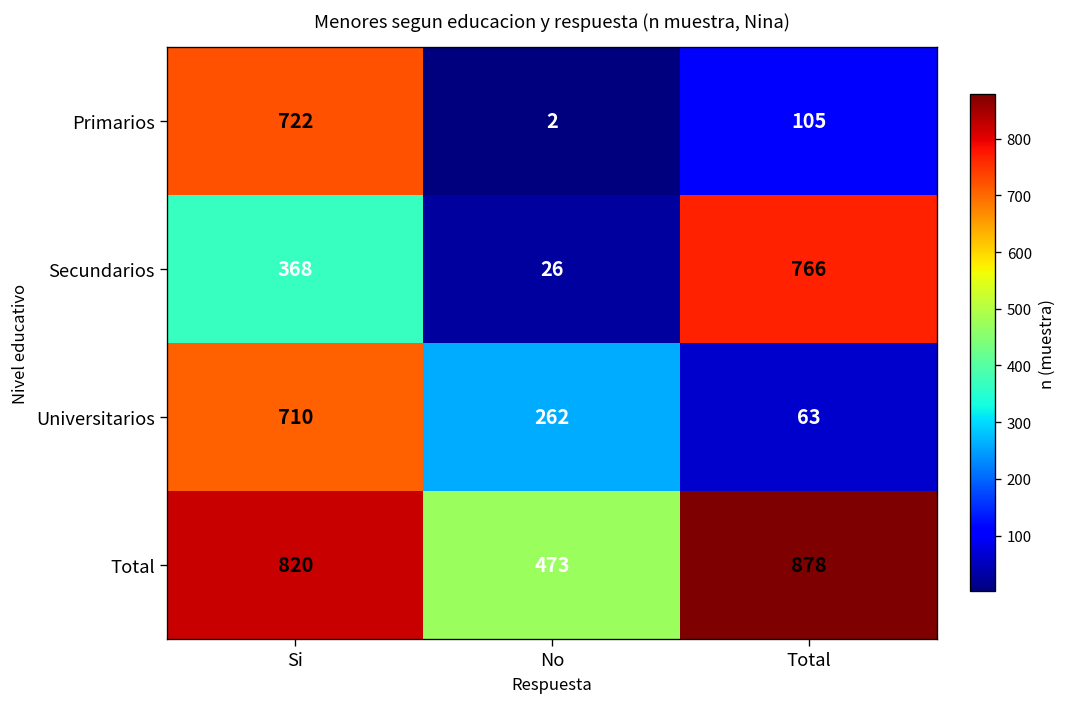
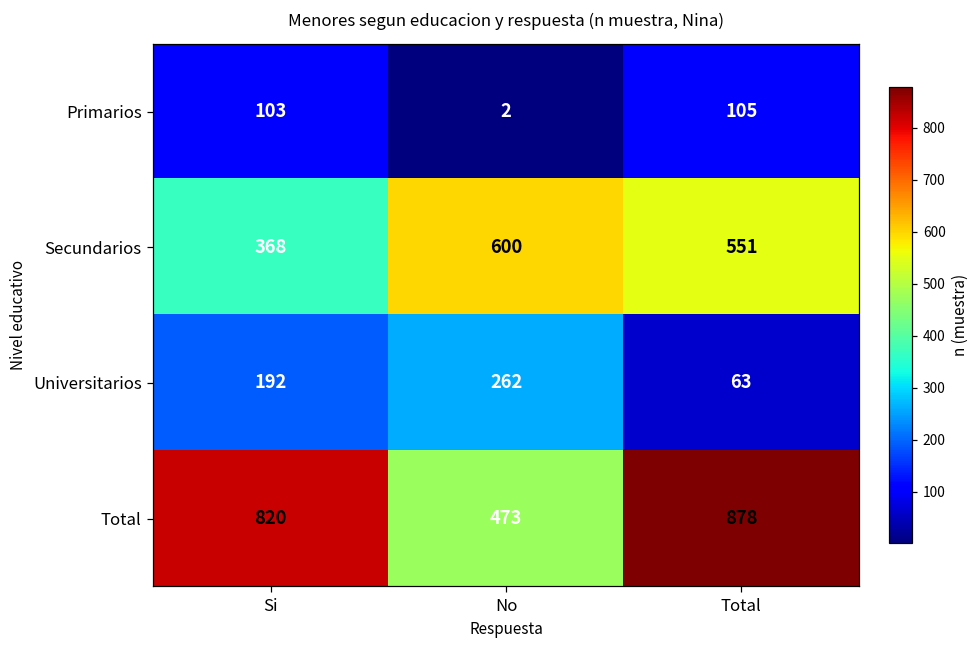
Primarios, Si: 722 -> 103
Secundarios, No: 26 -> 600
Secundarios, Total: 766 -> 551
Universitarios, Si: 710 -> 192
